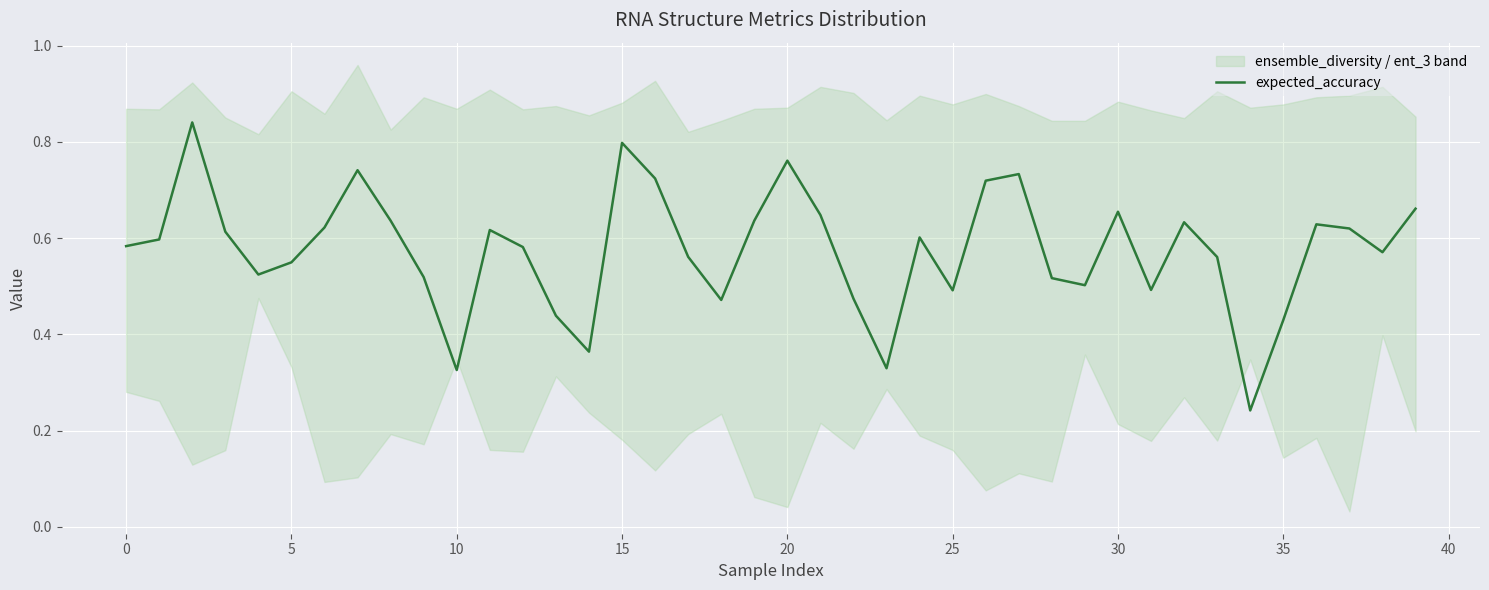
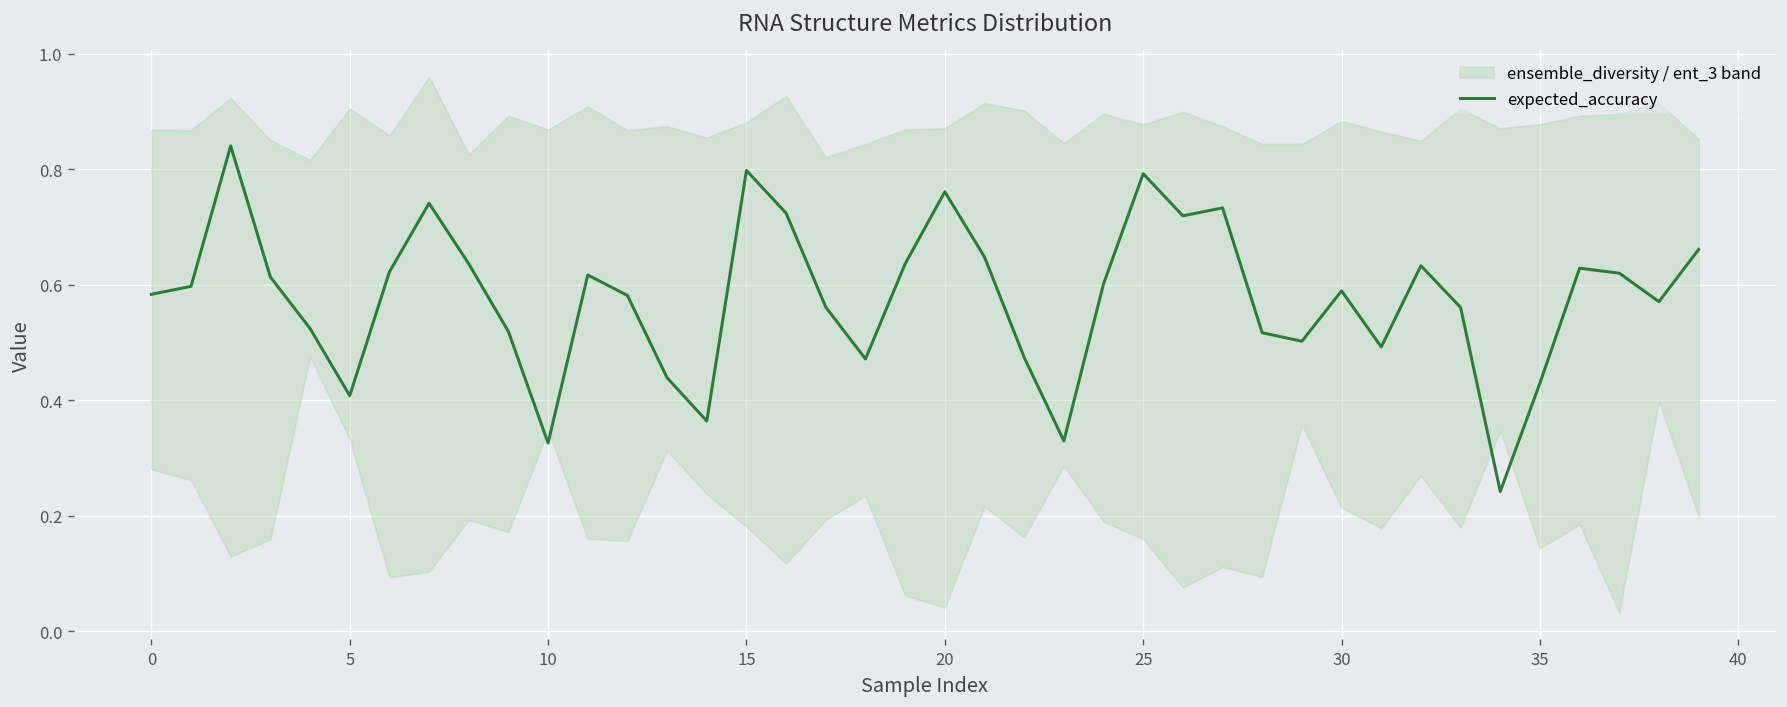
expected_accuracy, 5: 0.55 -> 0.41
expected_accuracy, 25: 0.49 -> 0.79
expected_accuracy, 30: 0.65 -> 0.59
